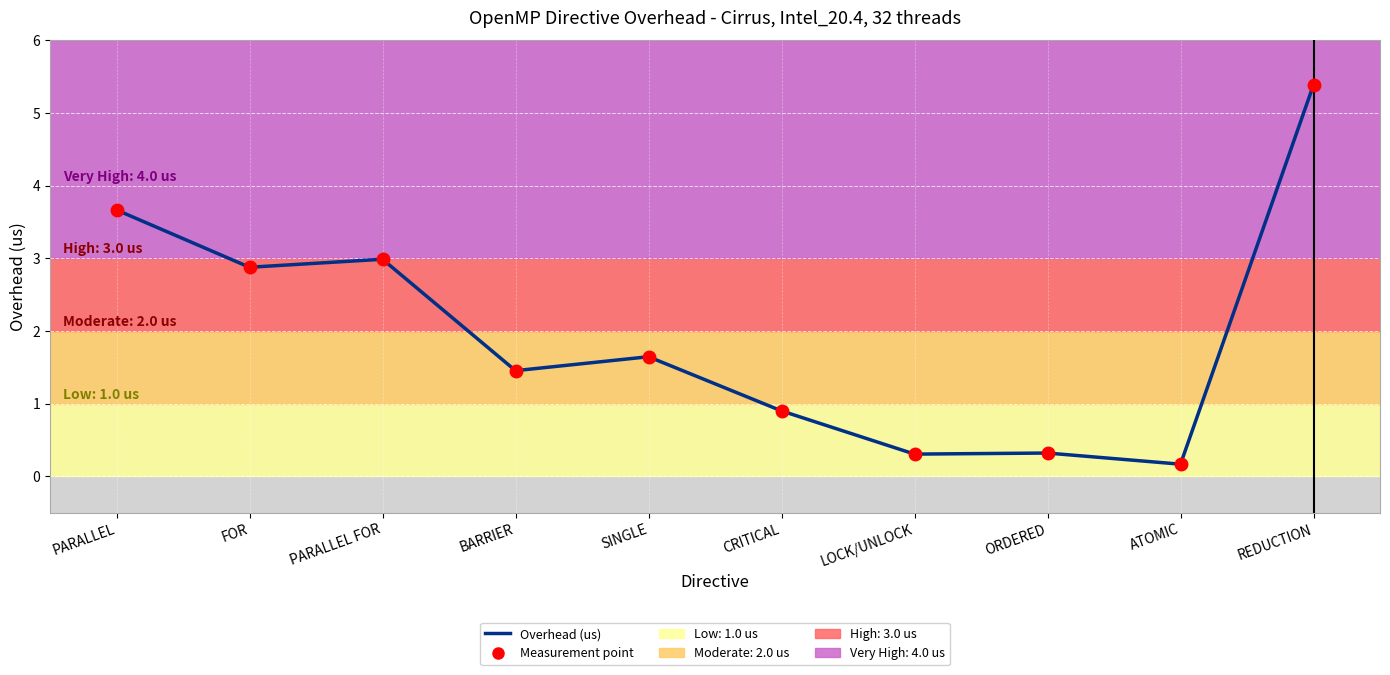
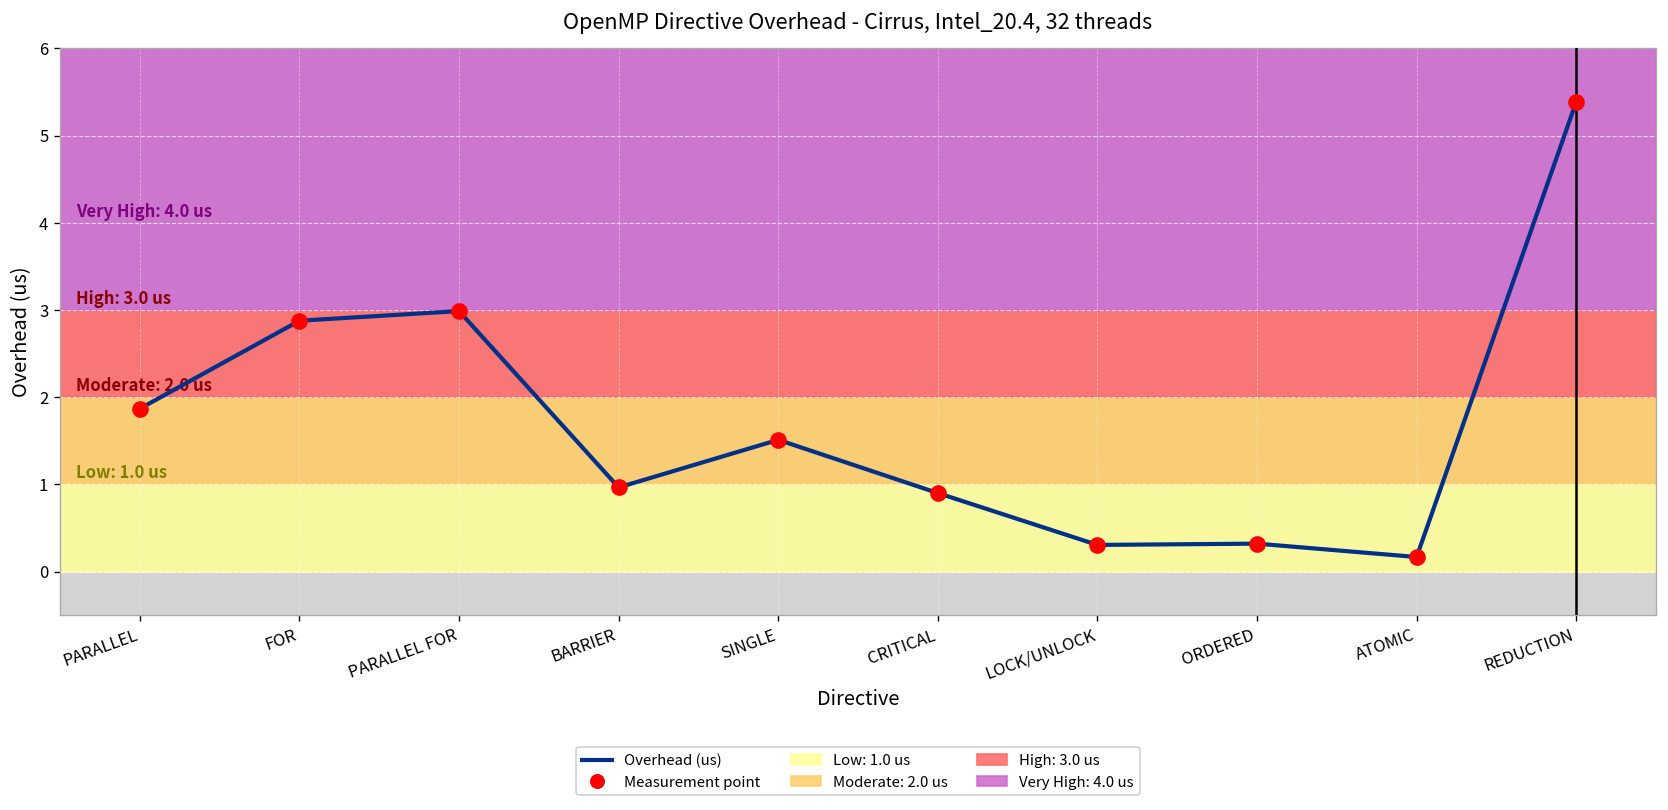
PARALLEL: 3.7 -> 1.9
BARRIER: 1.5 -> 1.0
SINGLE: 1.6 -> 1.5
